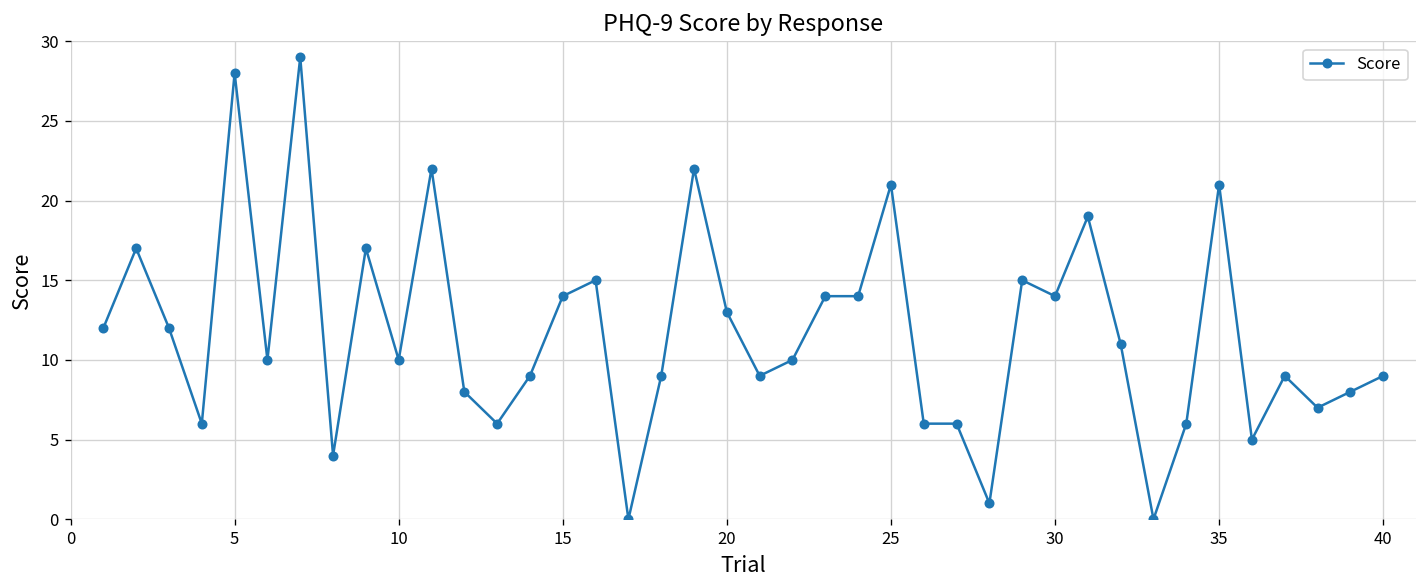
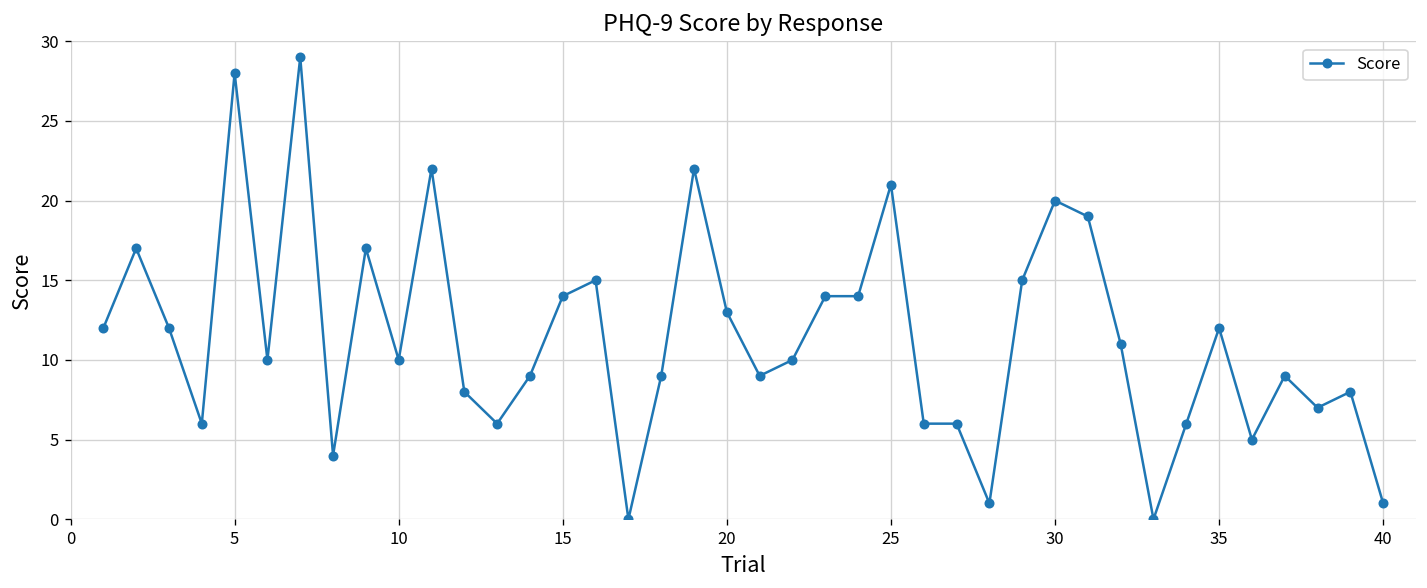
30: 14 -> 20
35: 21 -> 12
40: 9 -> 1
